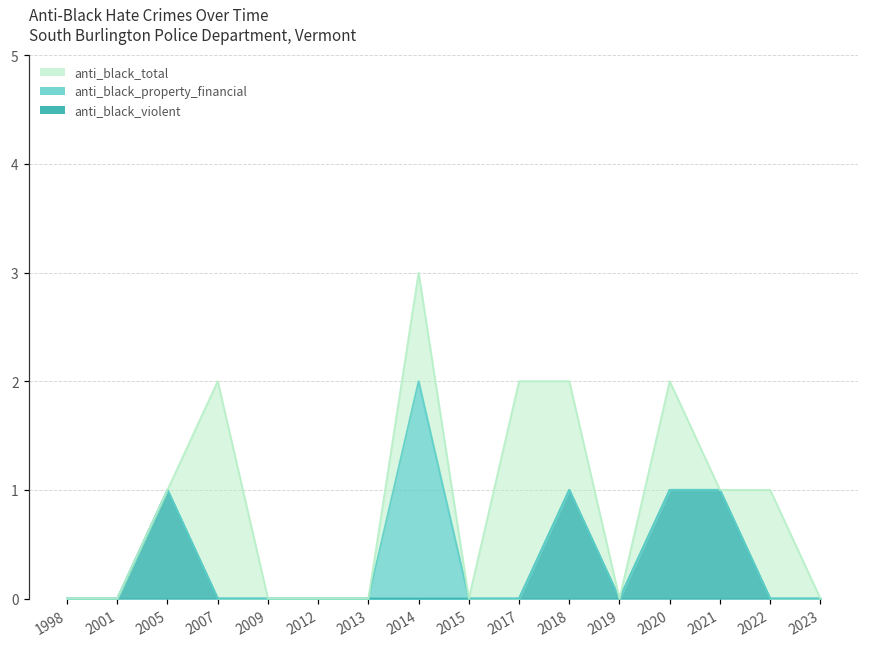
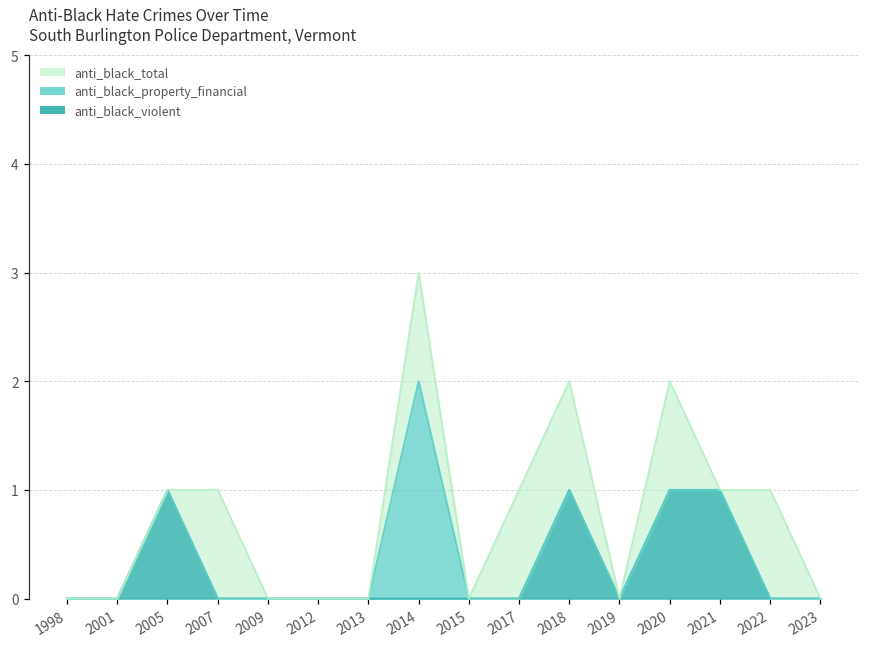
anti_black_total, 2007: 2 -> 1
anti_black_total, 2017: 2 -> 1
